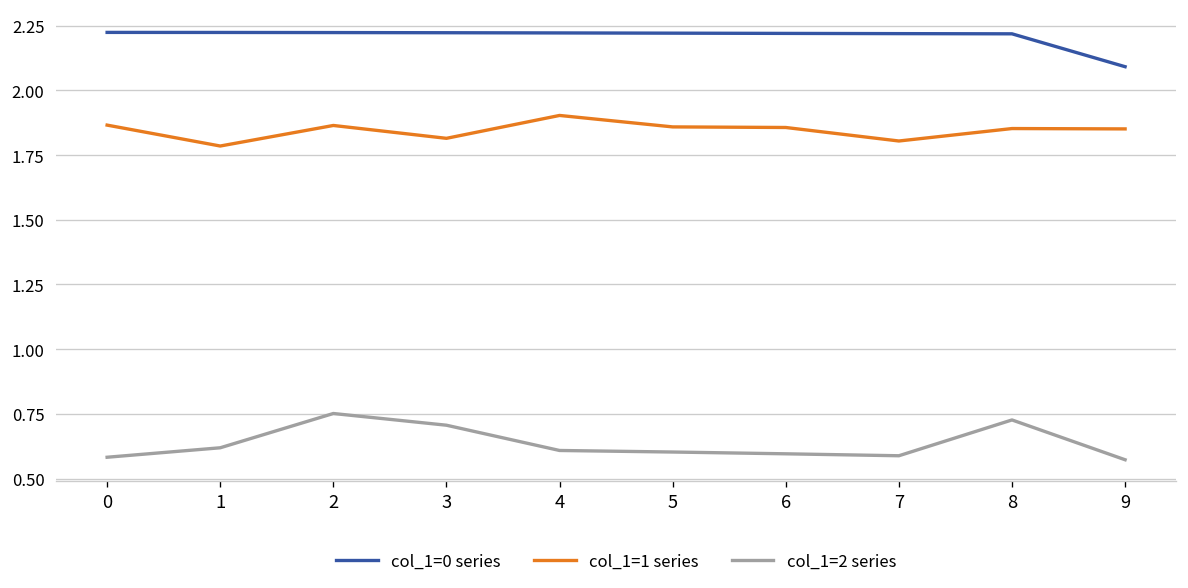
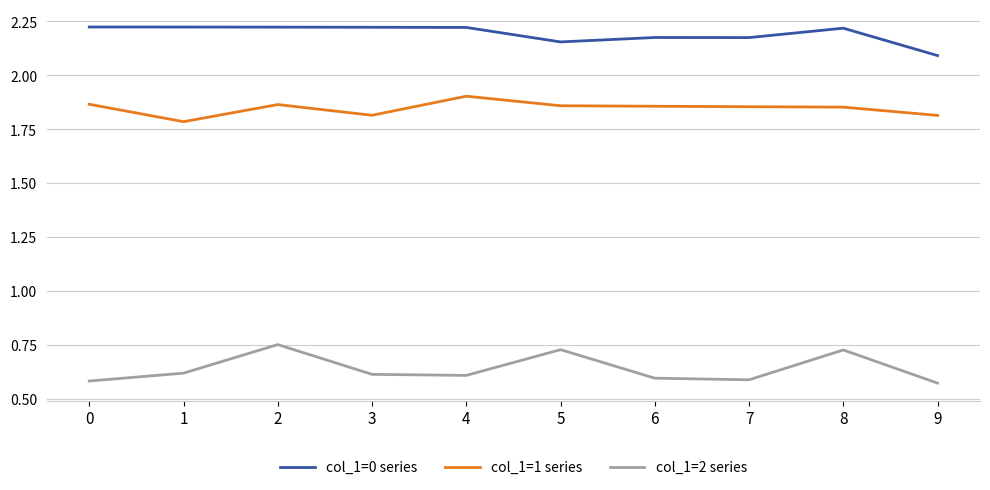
col_1=2 series, 3: 0.71 -> 0.61
col_1=0 series, 5: 2.22 -> 2.16
col_1=2 series, 5: 0.60 -> 0.73
col_1=0 series, 6: 2.22 -> 2.18
col_1=0 series, 7: 2.22 -> 2.18
col_1=1 series, 7: 1.80 -> 1.85
col_1=1 series, 9: 1.85 -> 1.81
